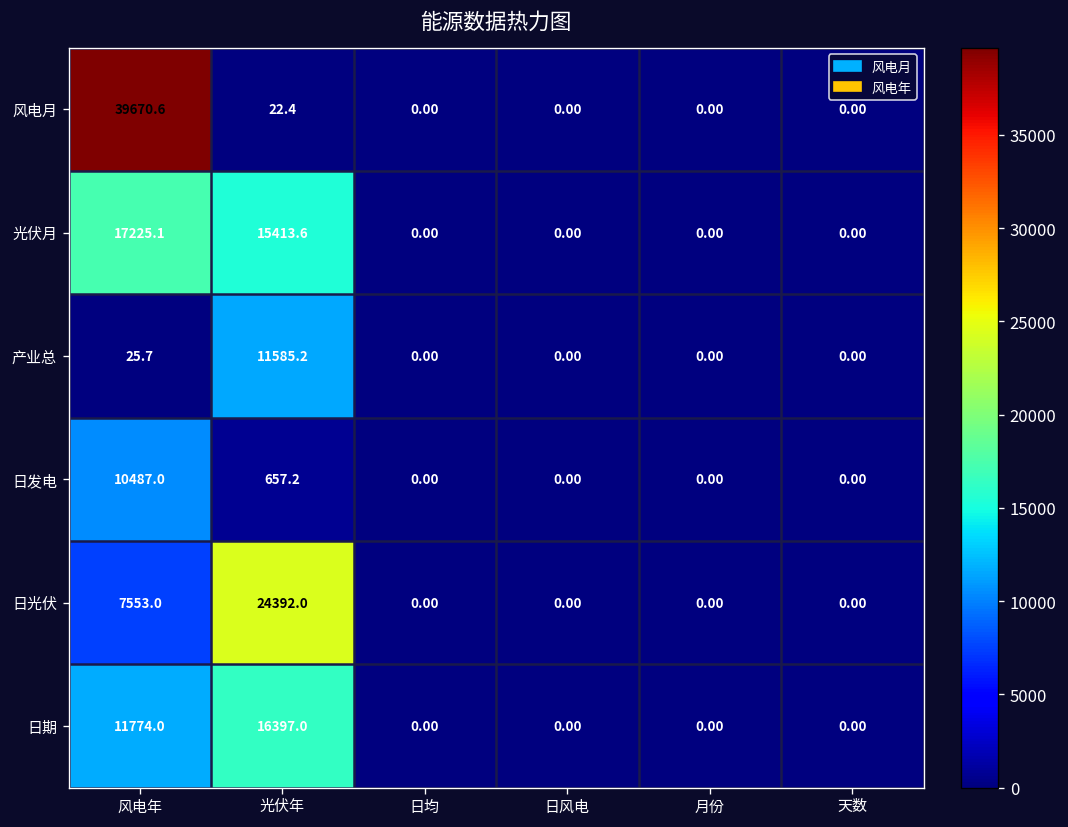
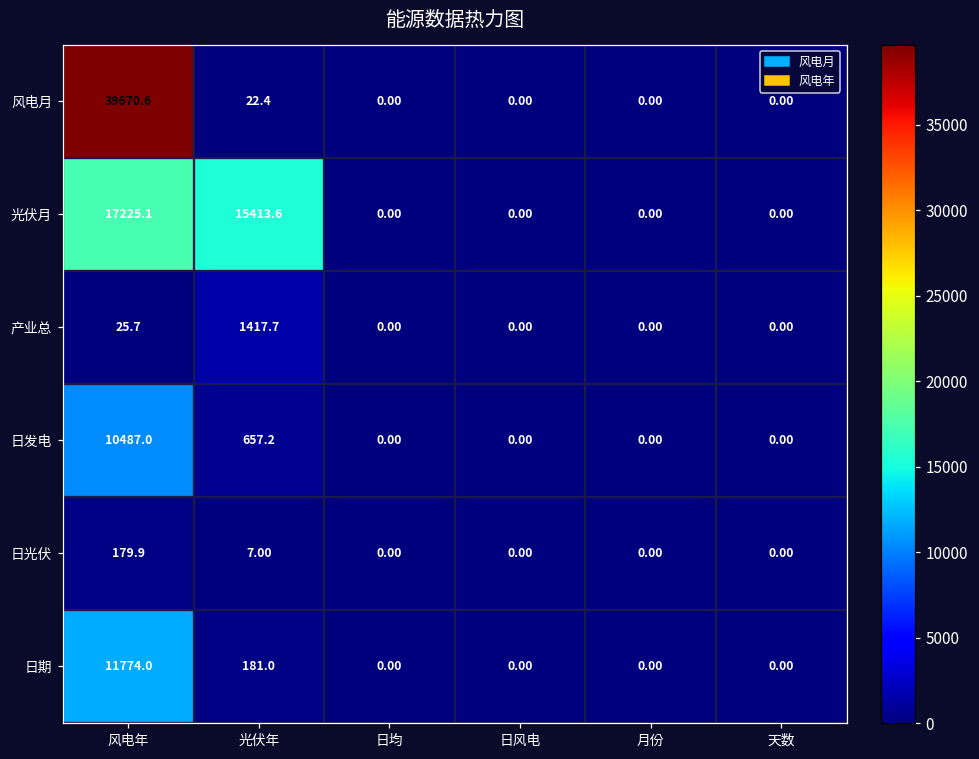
产业总, 光伏年: 11585.2 -> 1417.7
日光伏, 风电年: 7553.0 -> 179.9
日光伏, 光伏年: 24392.0 -> 7.00
日期, 光伏年: 16397.0 -> 181.0
